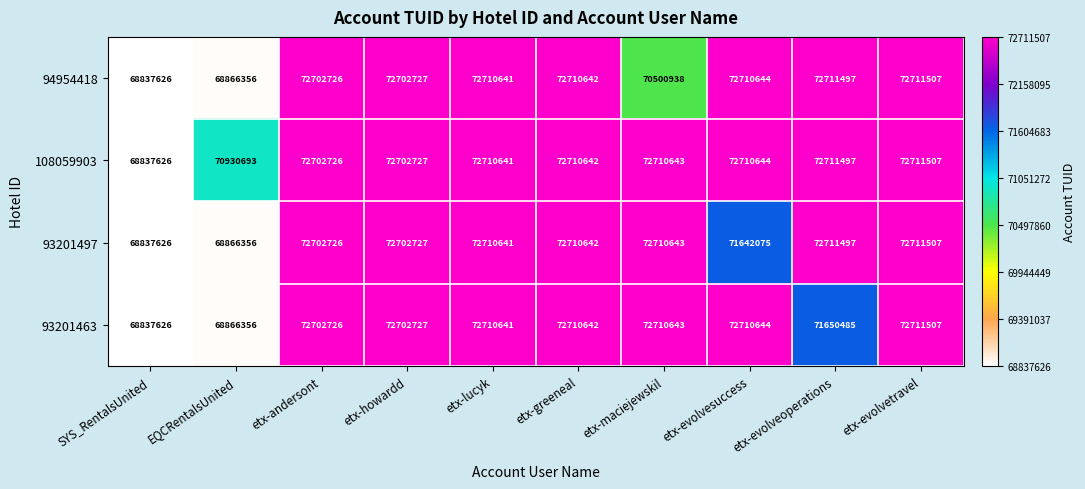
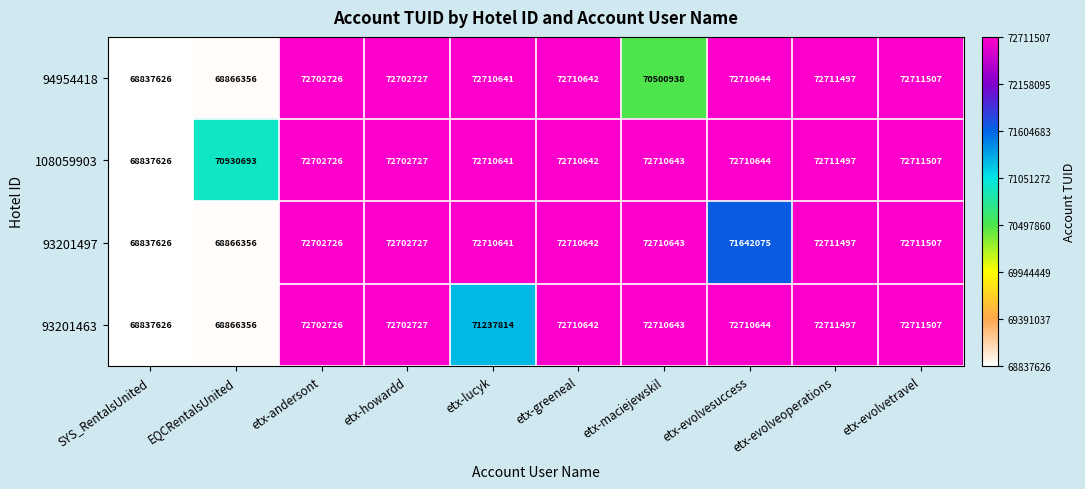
93201463, etx-lucyk: 72710641 -> 71237814
93201463, etx-evolveoperations: 71650485 -> 72711497
